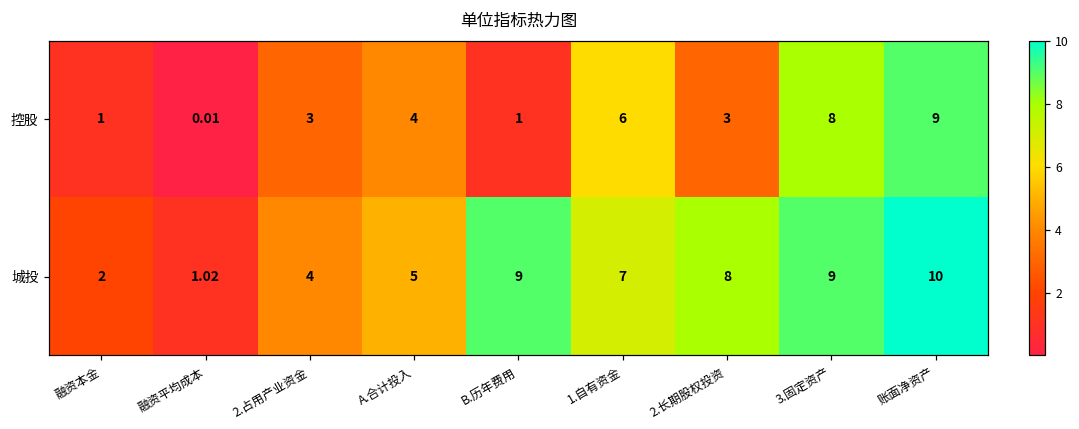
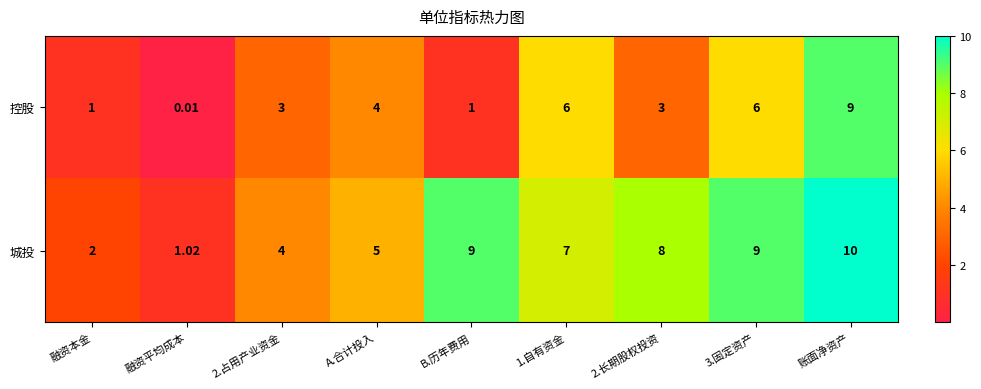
控股, 3.固定资产: 8 -> 6
